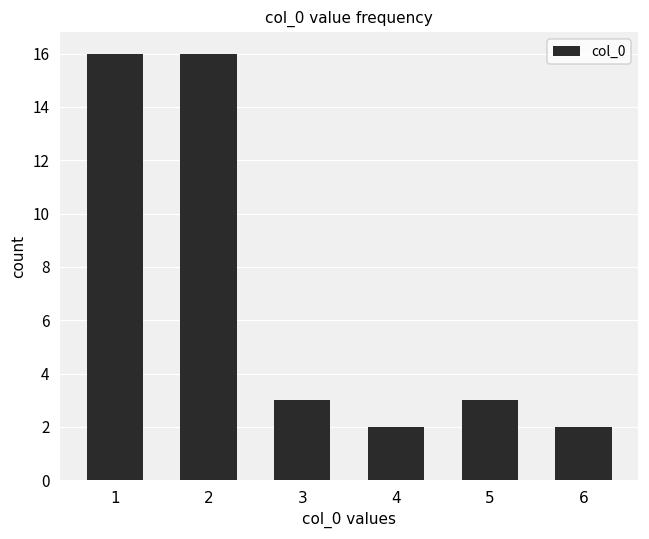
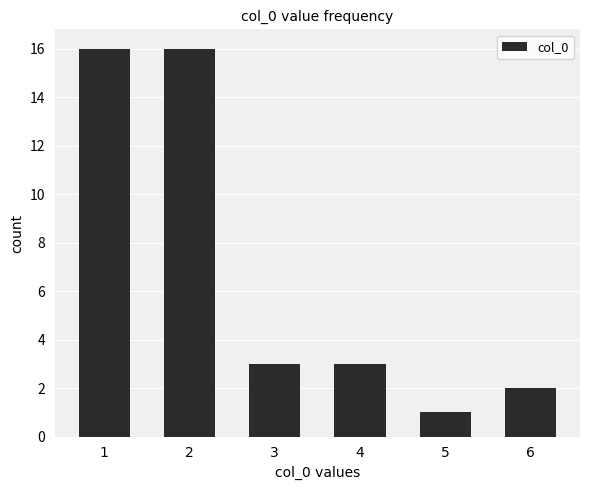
4: 2 -> 3
5: 3 -> 1
